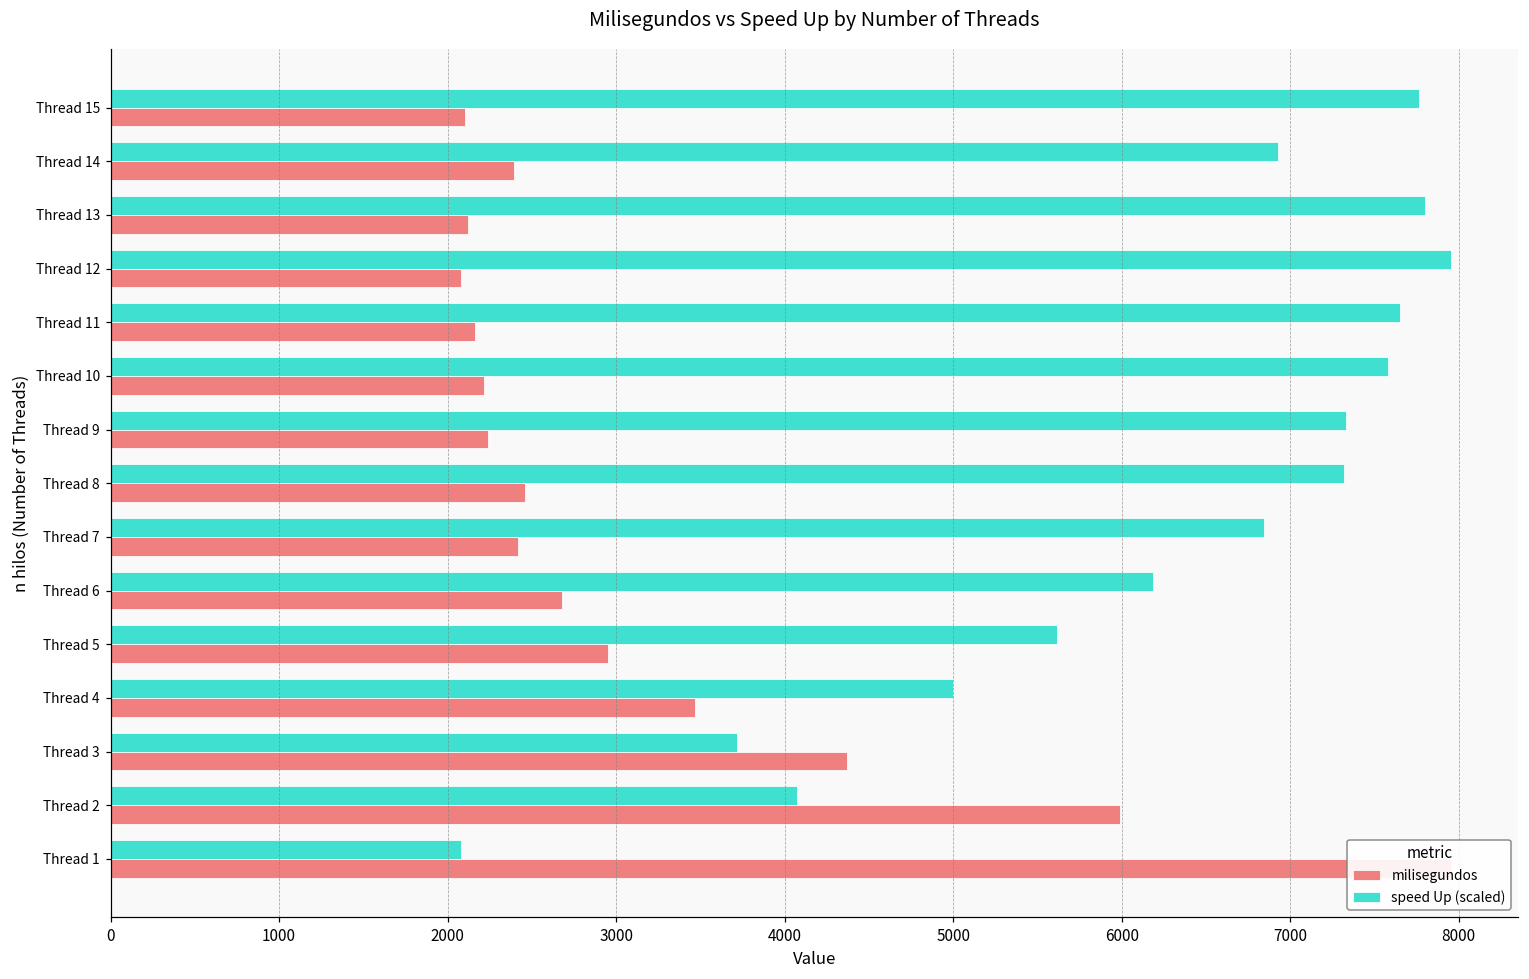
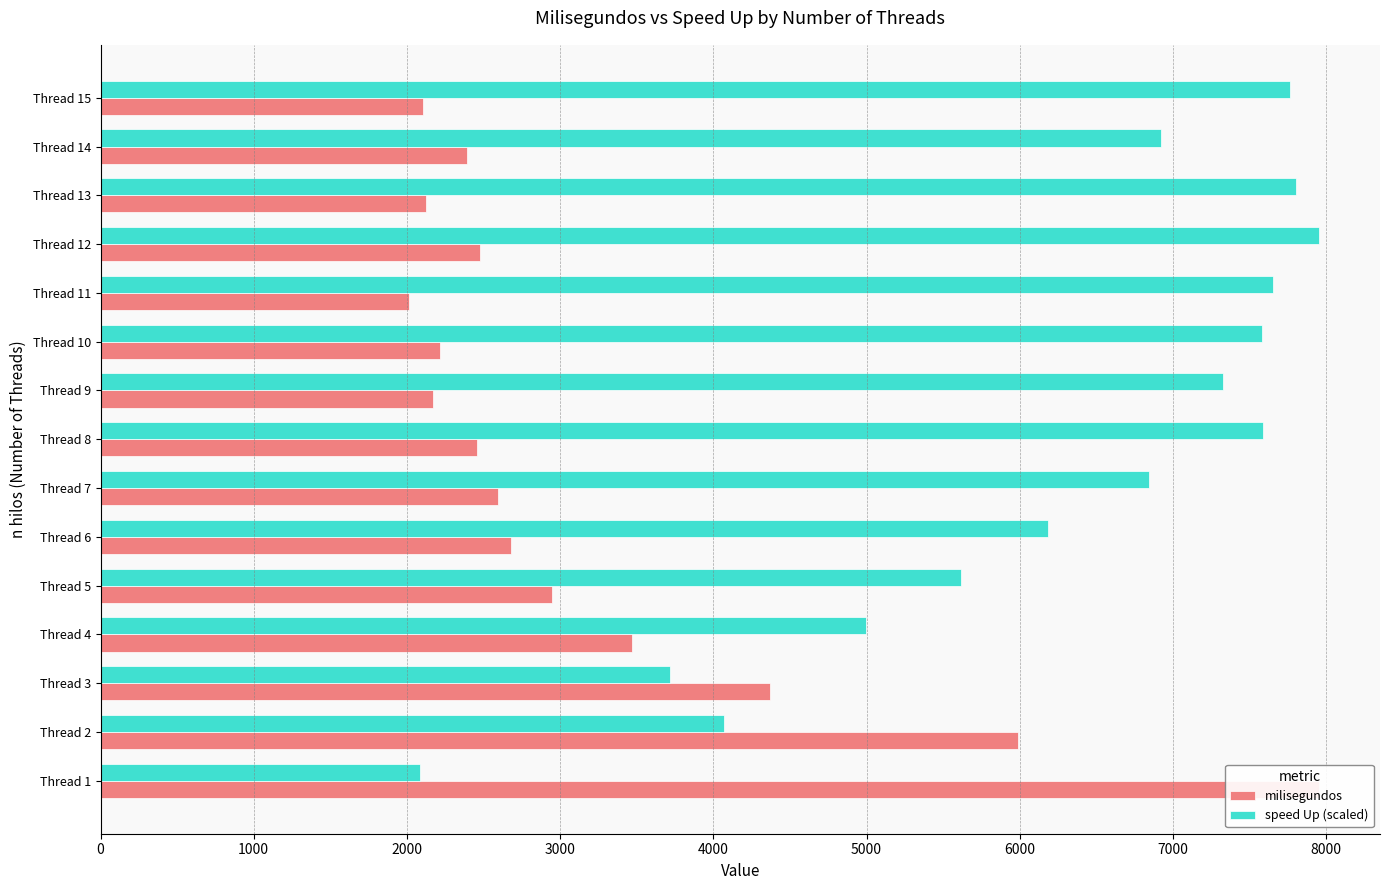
milisegundos, Thread 12: 2080 -> 2470
milisegundos, Thread 11: 2170 -> 2010
milisegundos, Thread 9: 2240 -> 2170
speed Up (scaled), Thread 8: 7320 -> 7590
milisegundos, Thread 7: 2420 -> 2590
